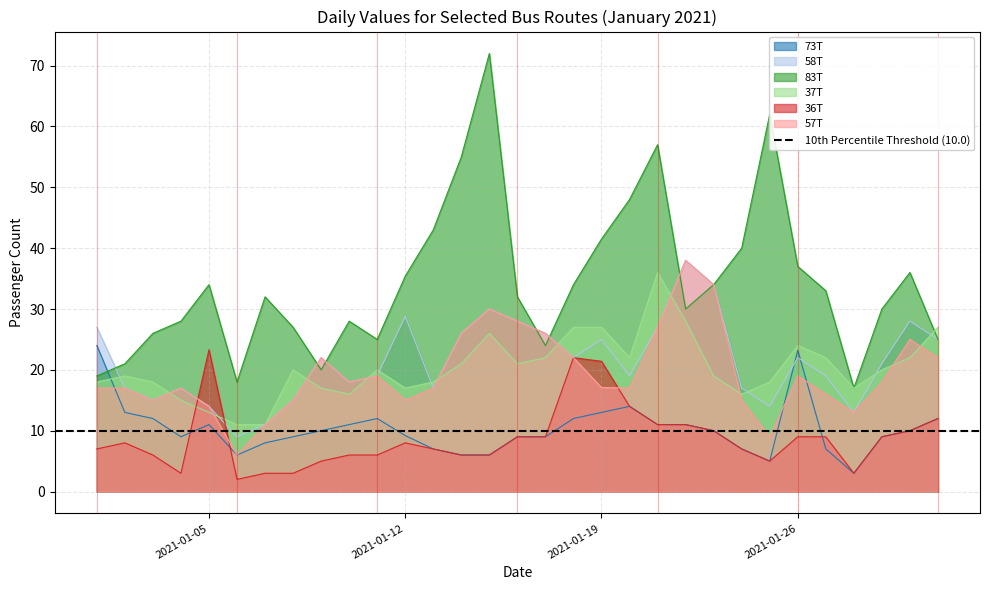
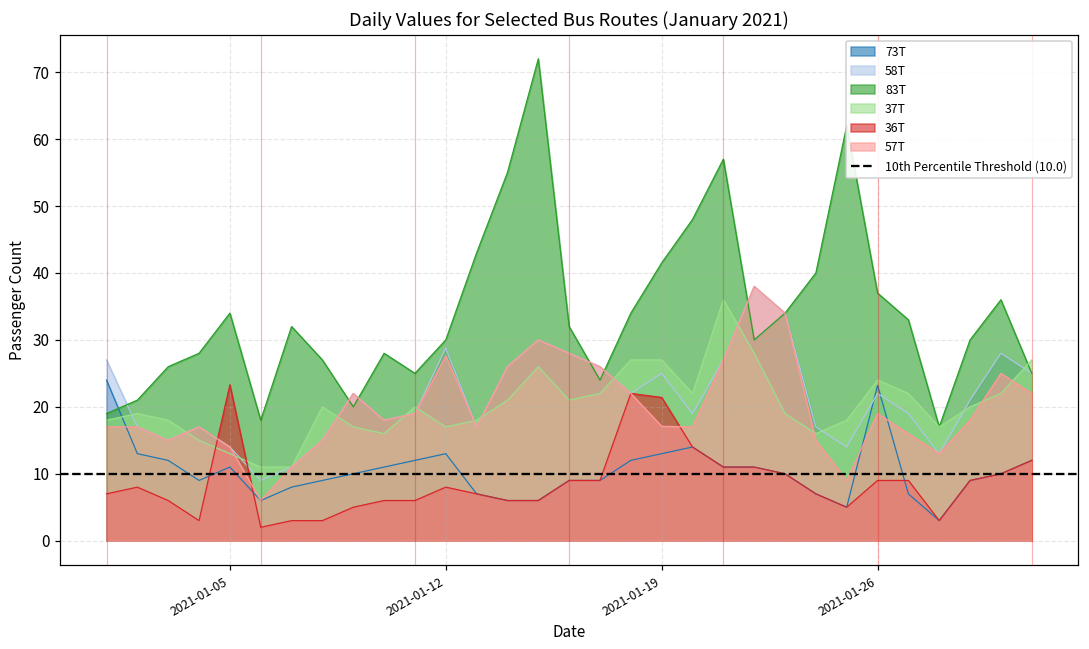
73T, 2021-01-12: 9 -> 13
83T, 2021-01-12: 35 -> 30
57T, 2021-01-12: 15 -> 28
